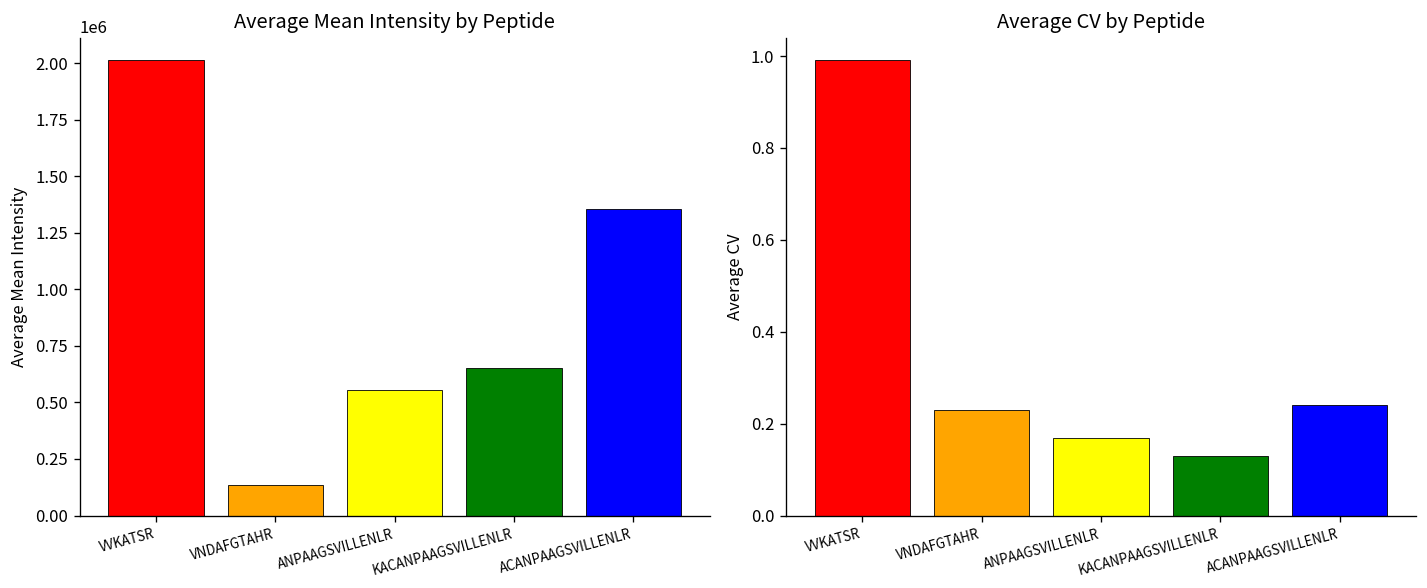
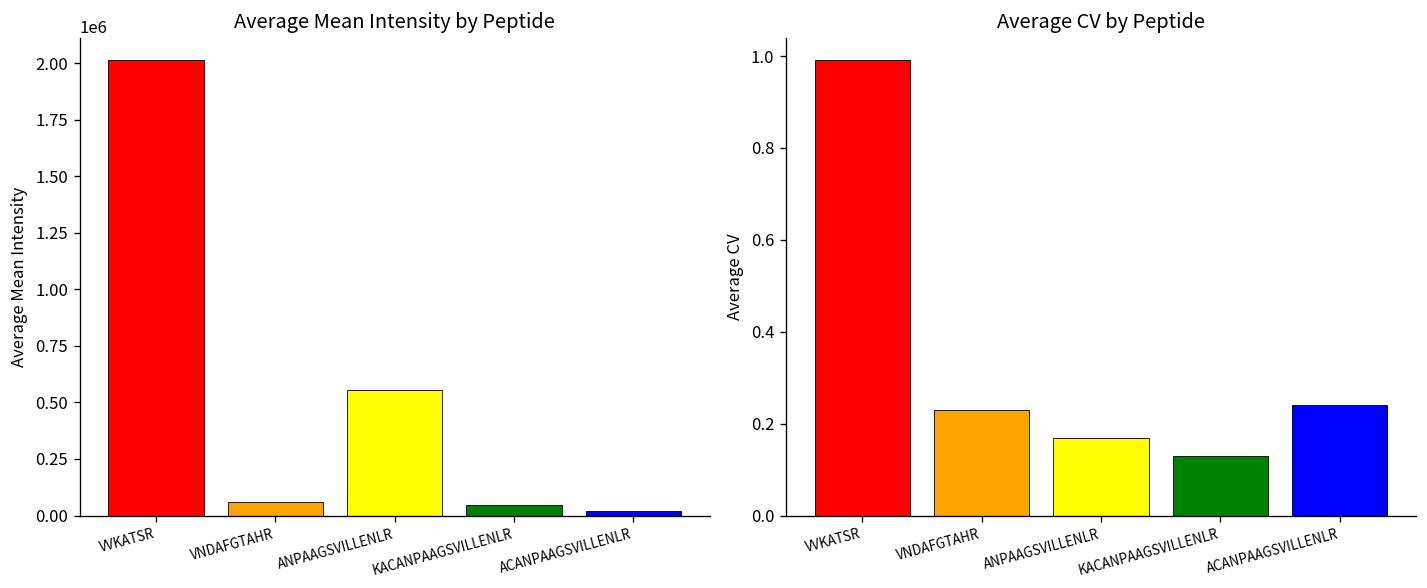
Average Mean Intensity by Peptide, VNDAFGTAHR: 140000 -> 60000
Average Mean Intensity by Peptide, KACANPAAGSVILLENLR: 650000 -> 40000
Average Mean Intensity by Peptide, ACANPAAGSVILLENLR: 1350000 -> 20000
